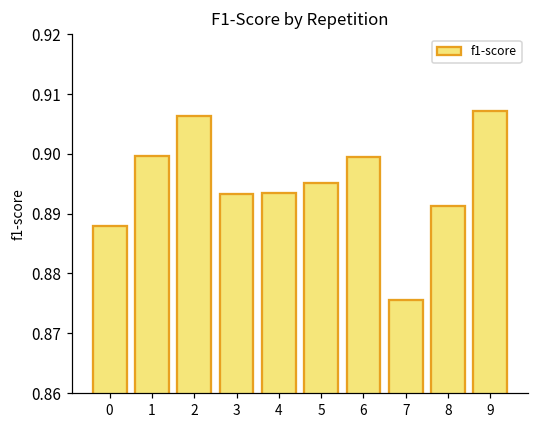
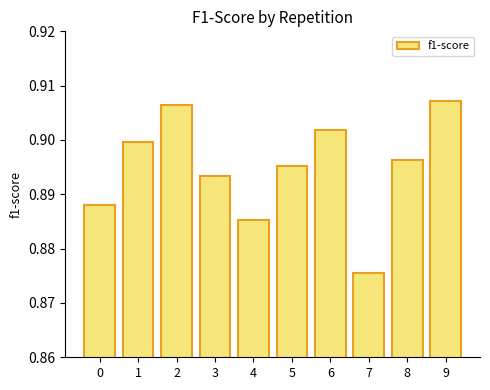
4: 0.893 -> 0.885
6: 0.900 -> 0.902
8: 0.891 -> 0.896
